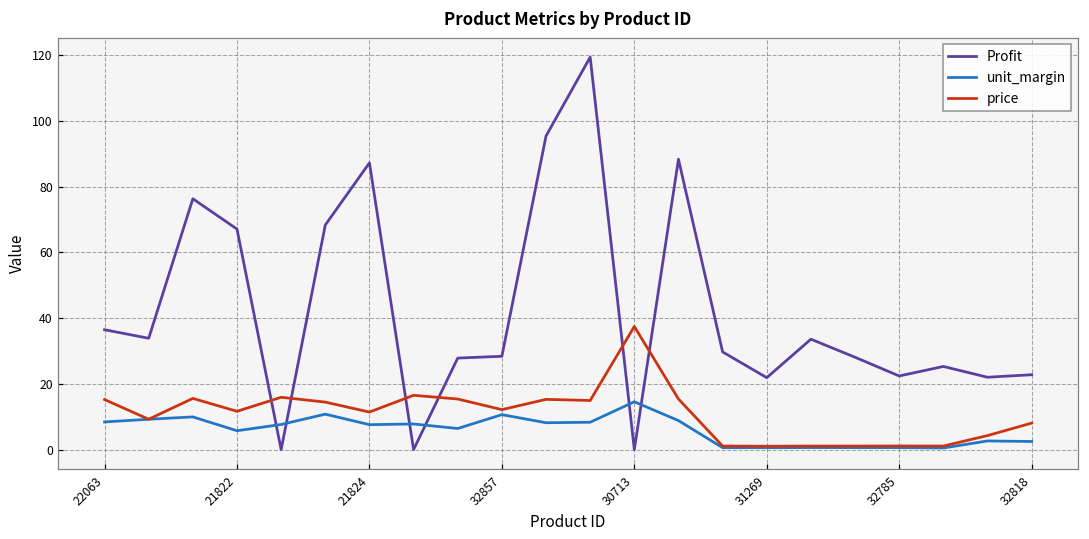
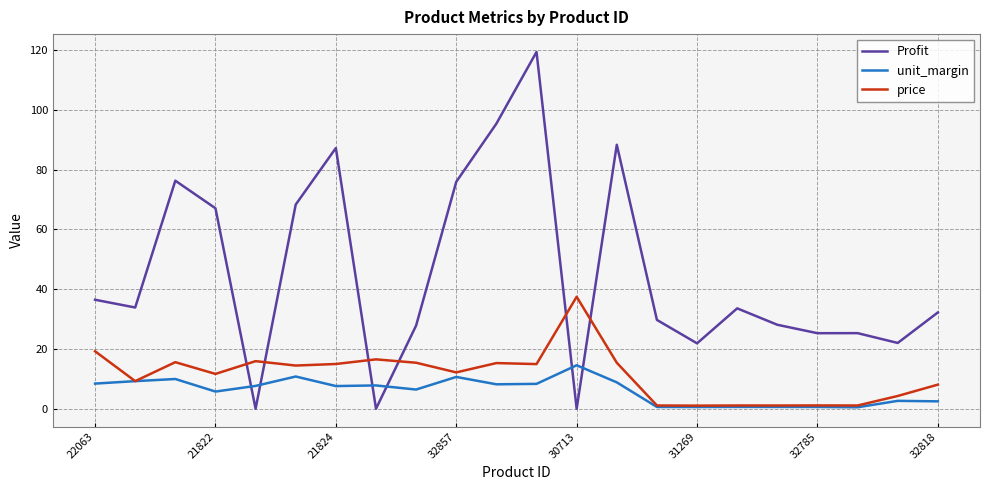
price, 22063: 15 -> 19
price, 21824: 11 -> 15
Profit, 32857: 28 -> 76
Profit, 32785: 22 -> 25
Profit, 32818: 23 -> 32
